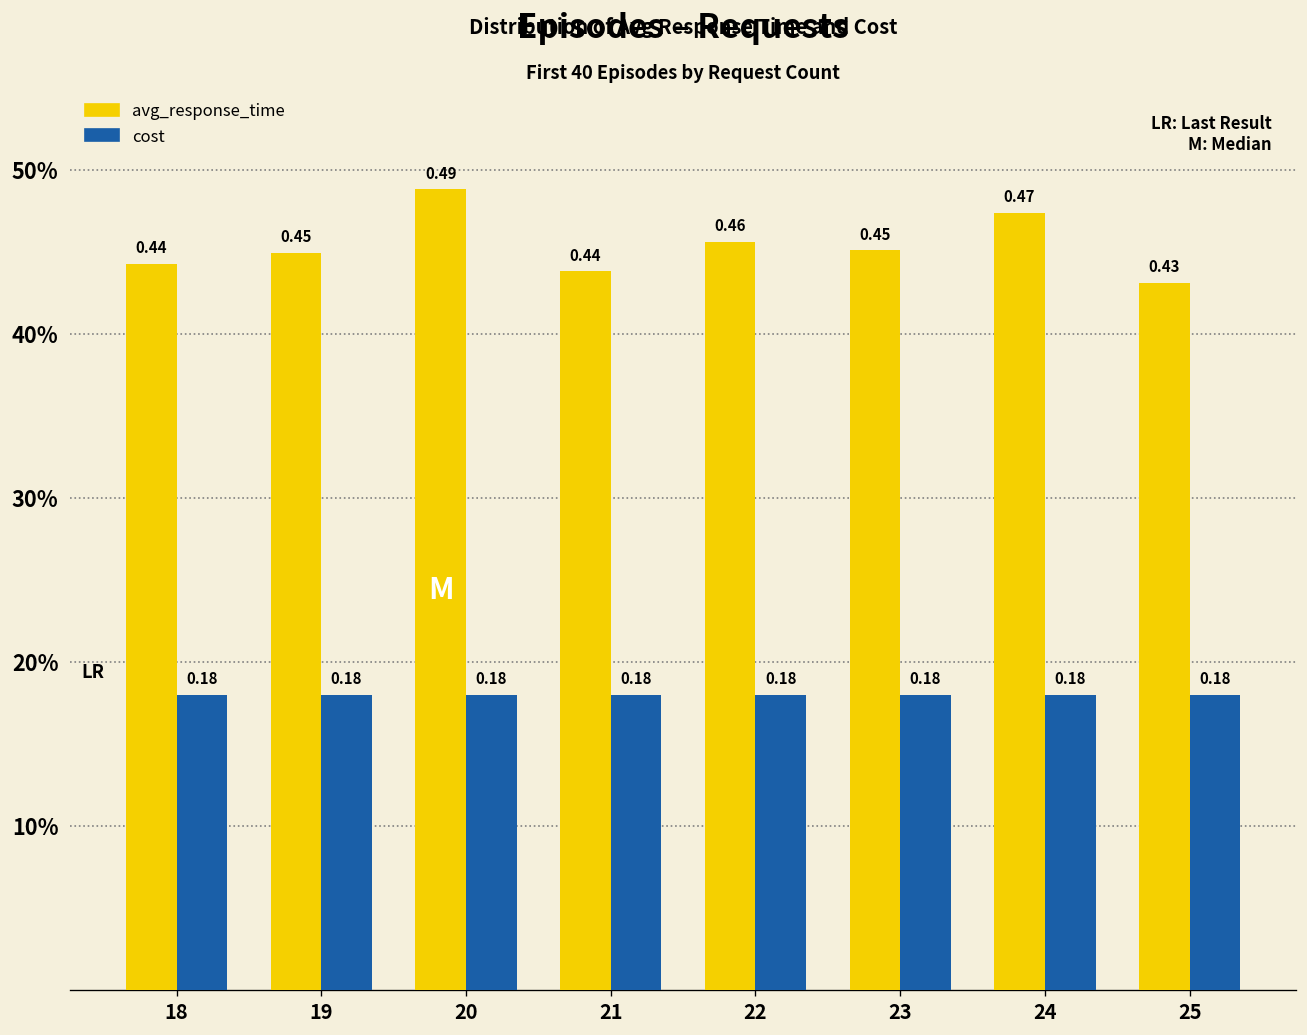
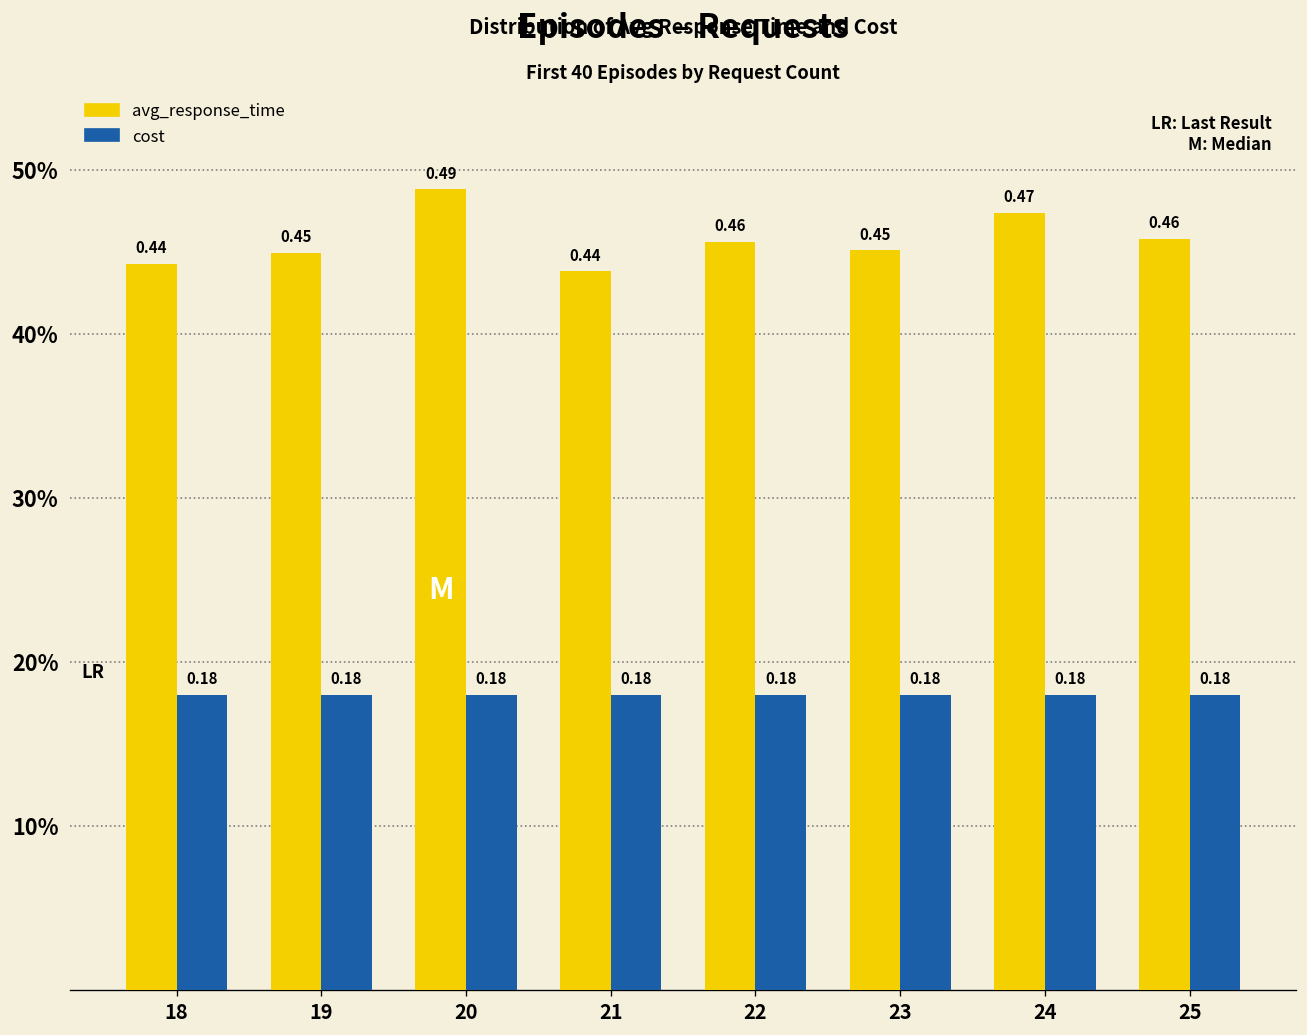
avg_response_time, 25: 0.43 -> 0.46
